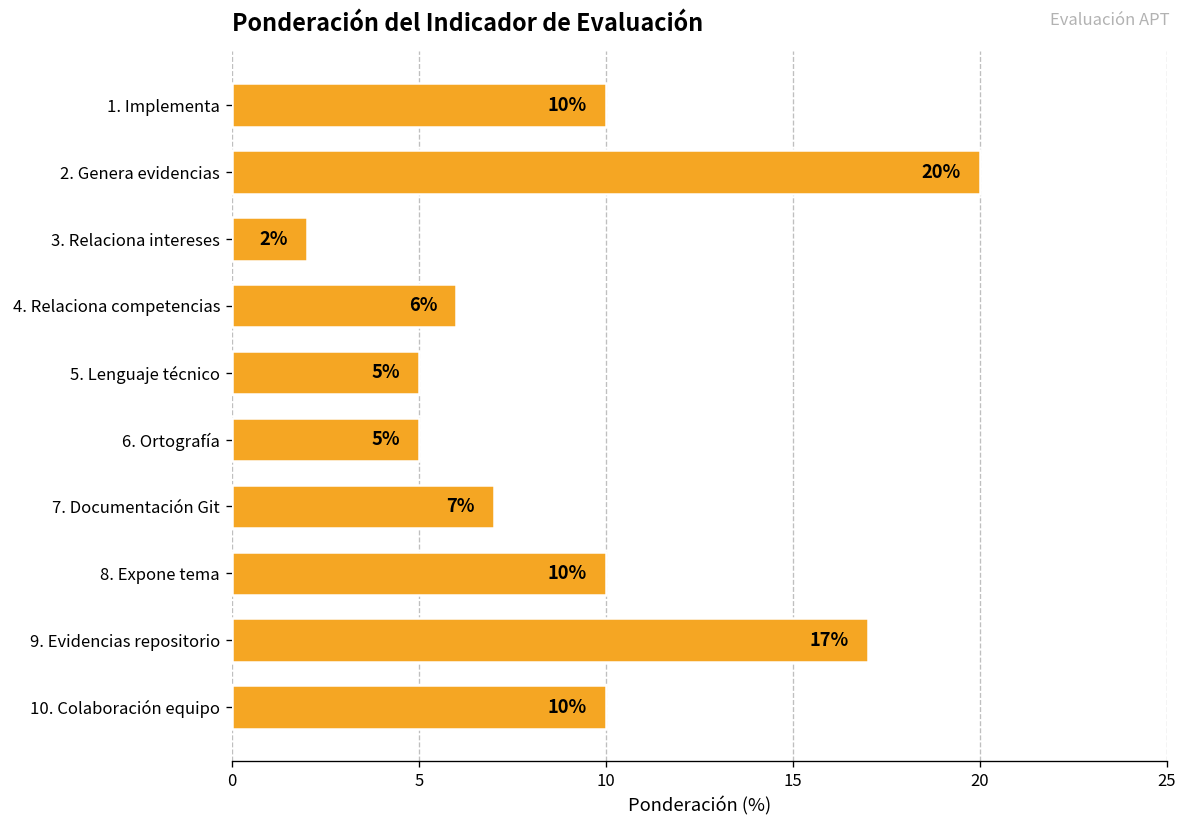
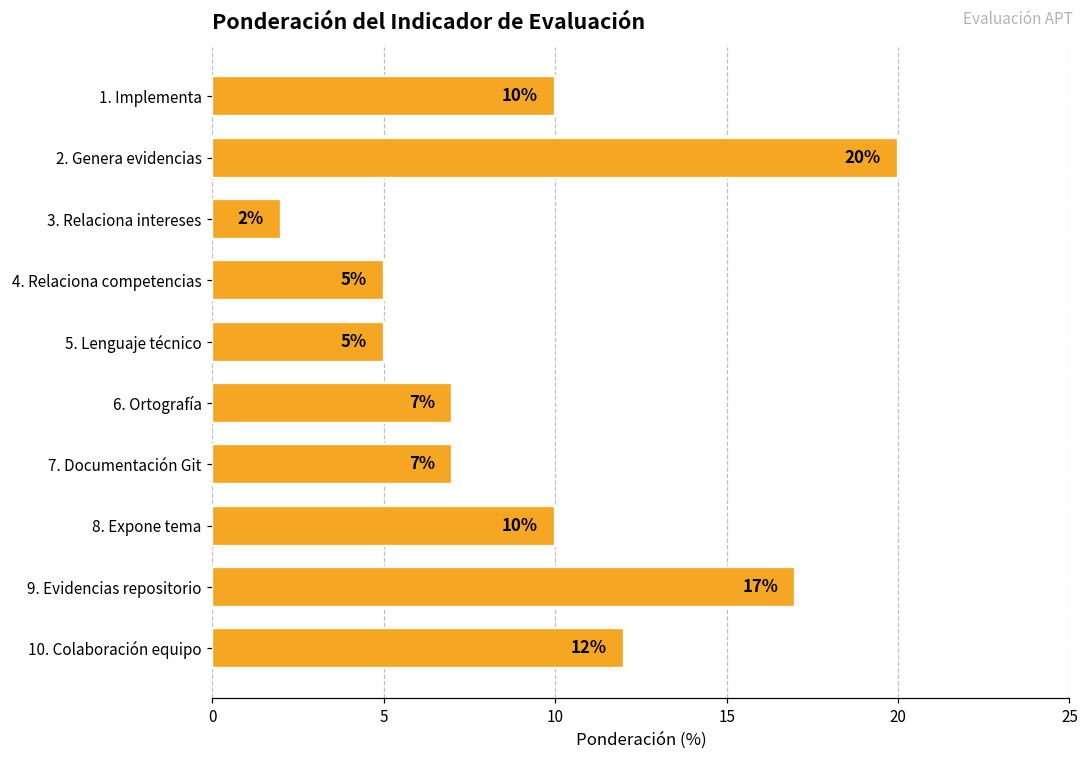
4. Relaciona competencias: 6% -> 5%
6. Ortografía: 5% -> 7%
10. Colaboración equipo: 10% -> 12%
